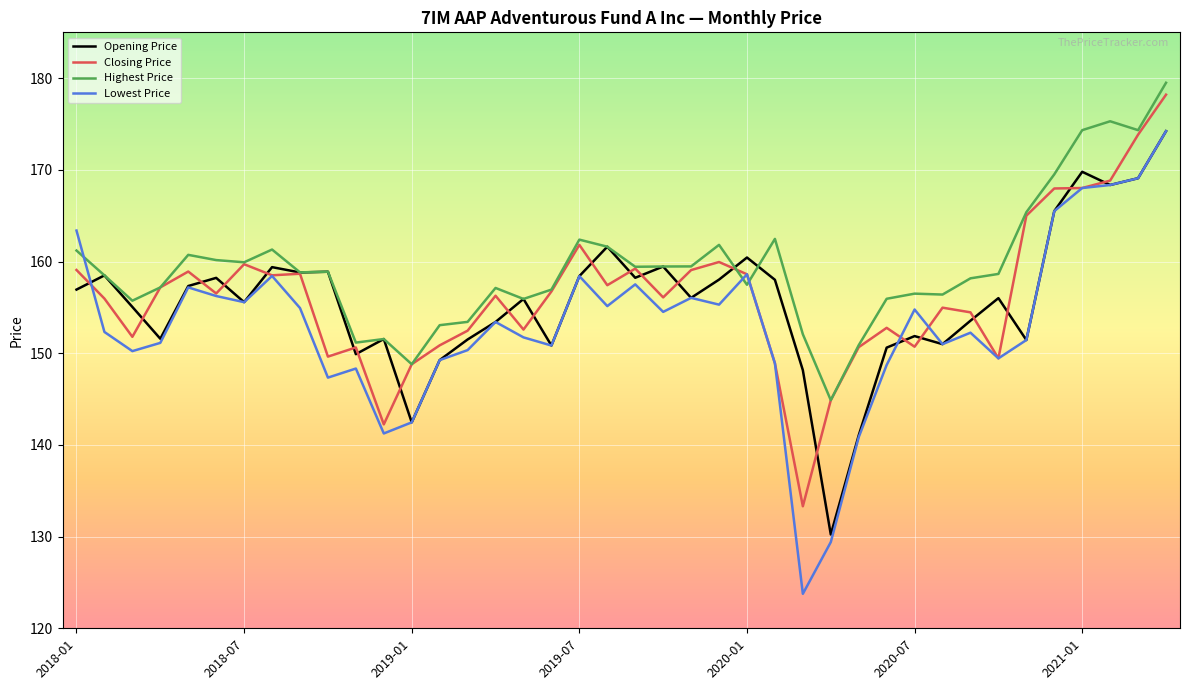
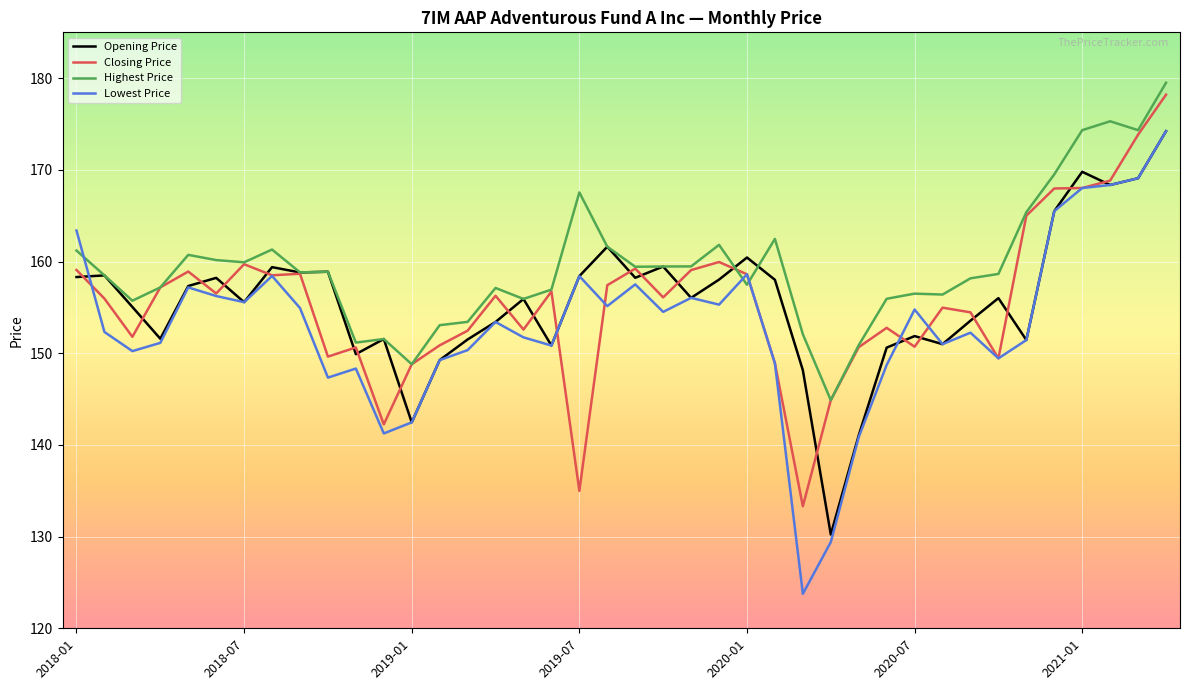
Opening Price, 2018-01: 157 -> 158
Closing Price, 2019-07: 162 -> 135
Highest Price, 2019-07: 162 -> 168
